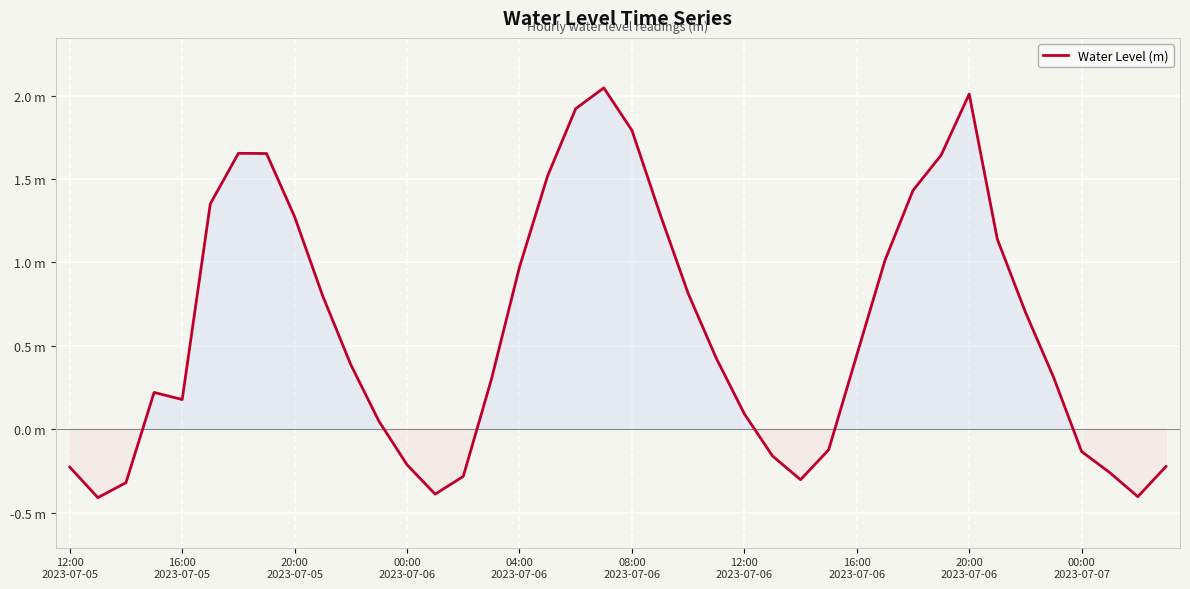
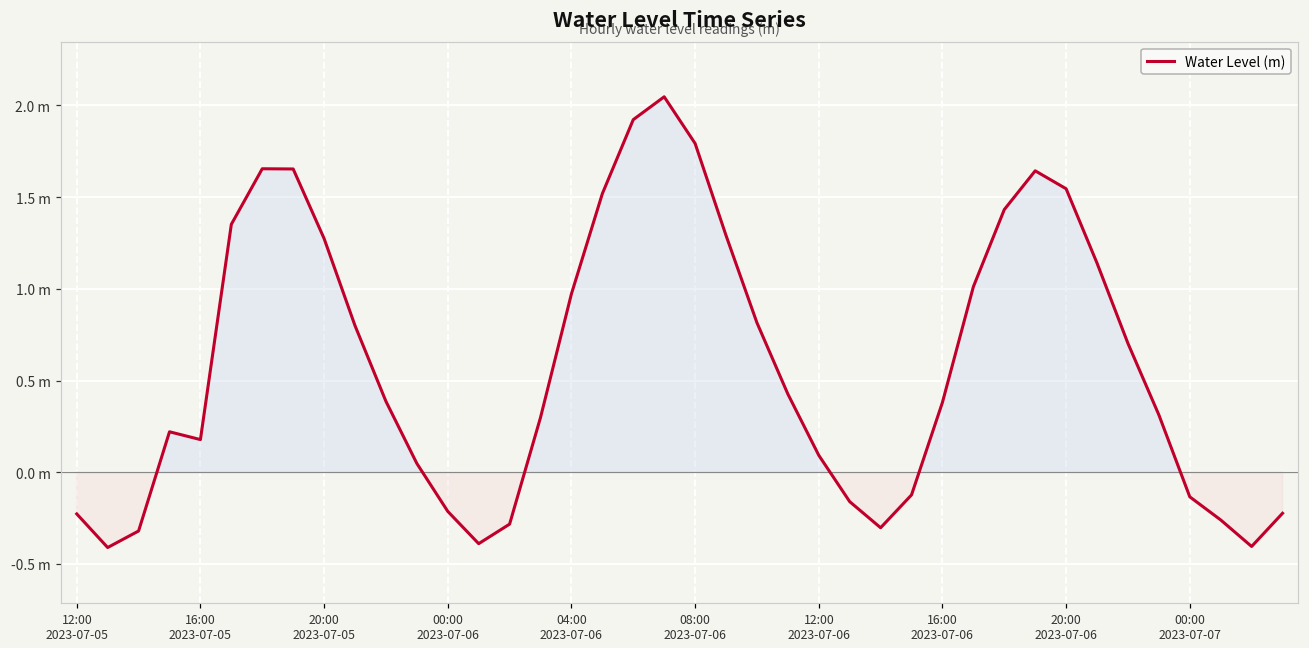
16:00 2023-07-06: 0.44 m -> 0.38 m
20:00 2023-07-06: 2.01 m -> 1.55 m
